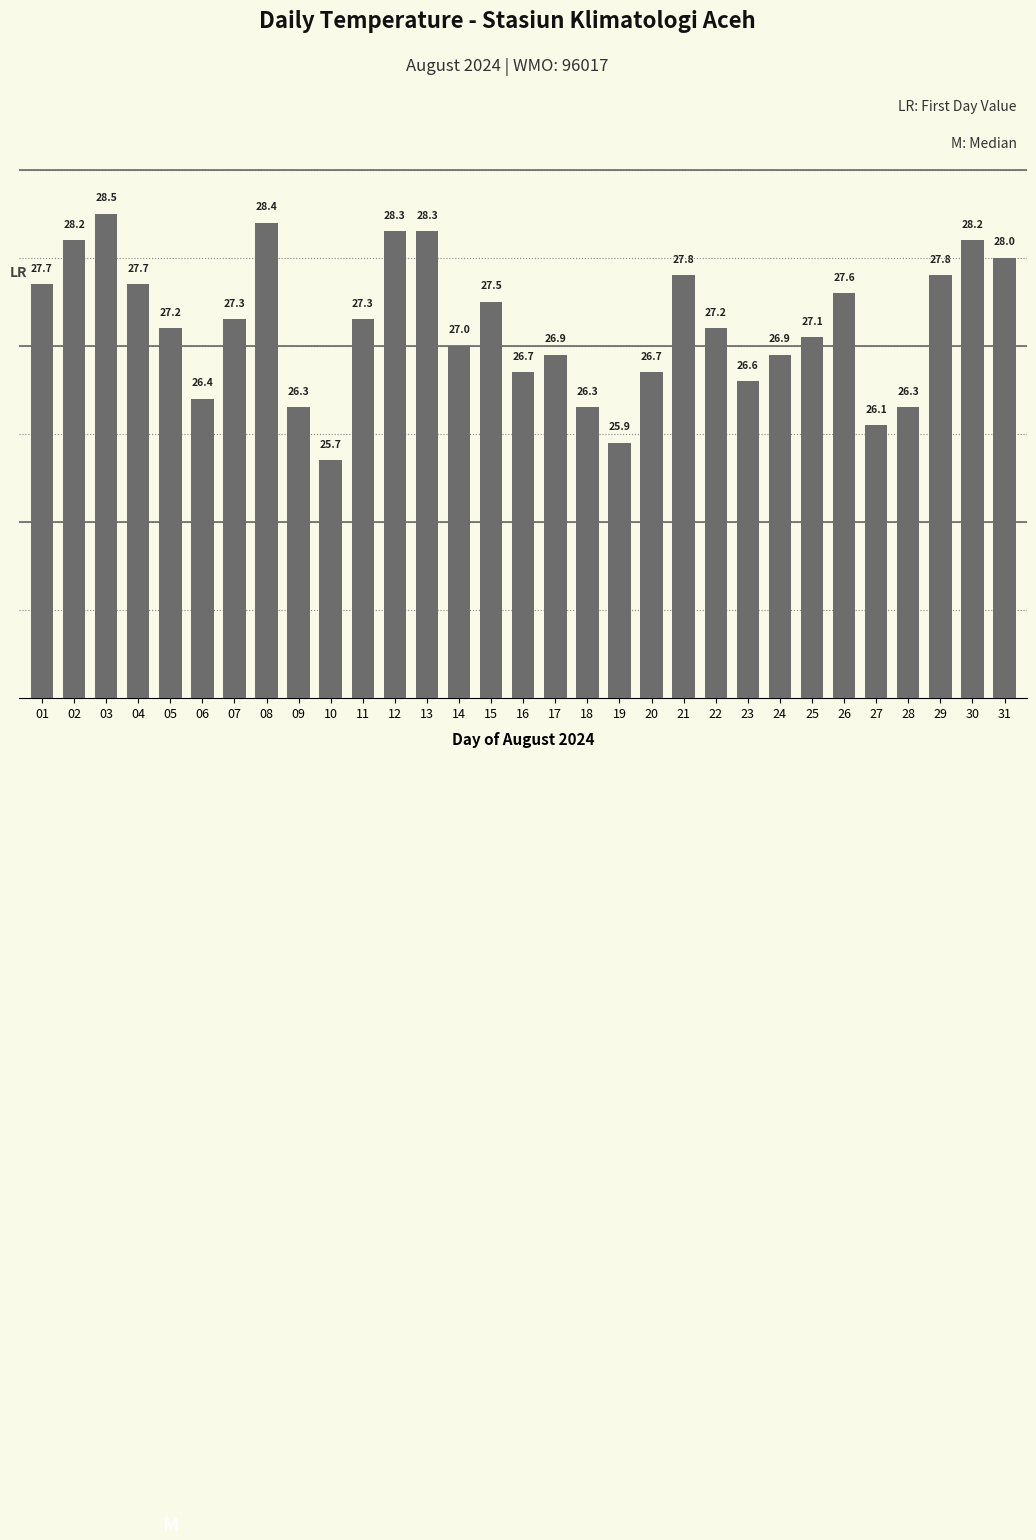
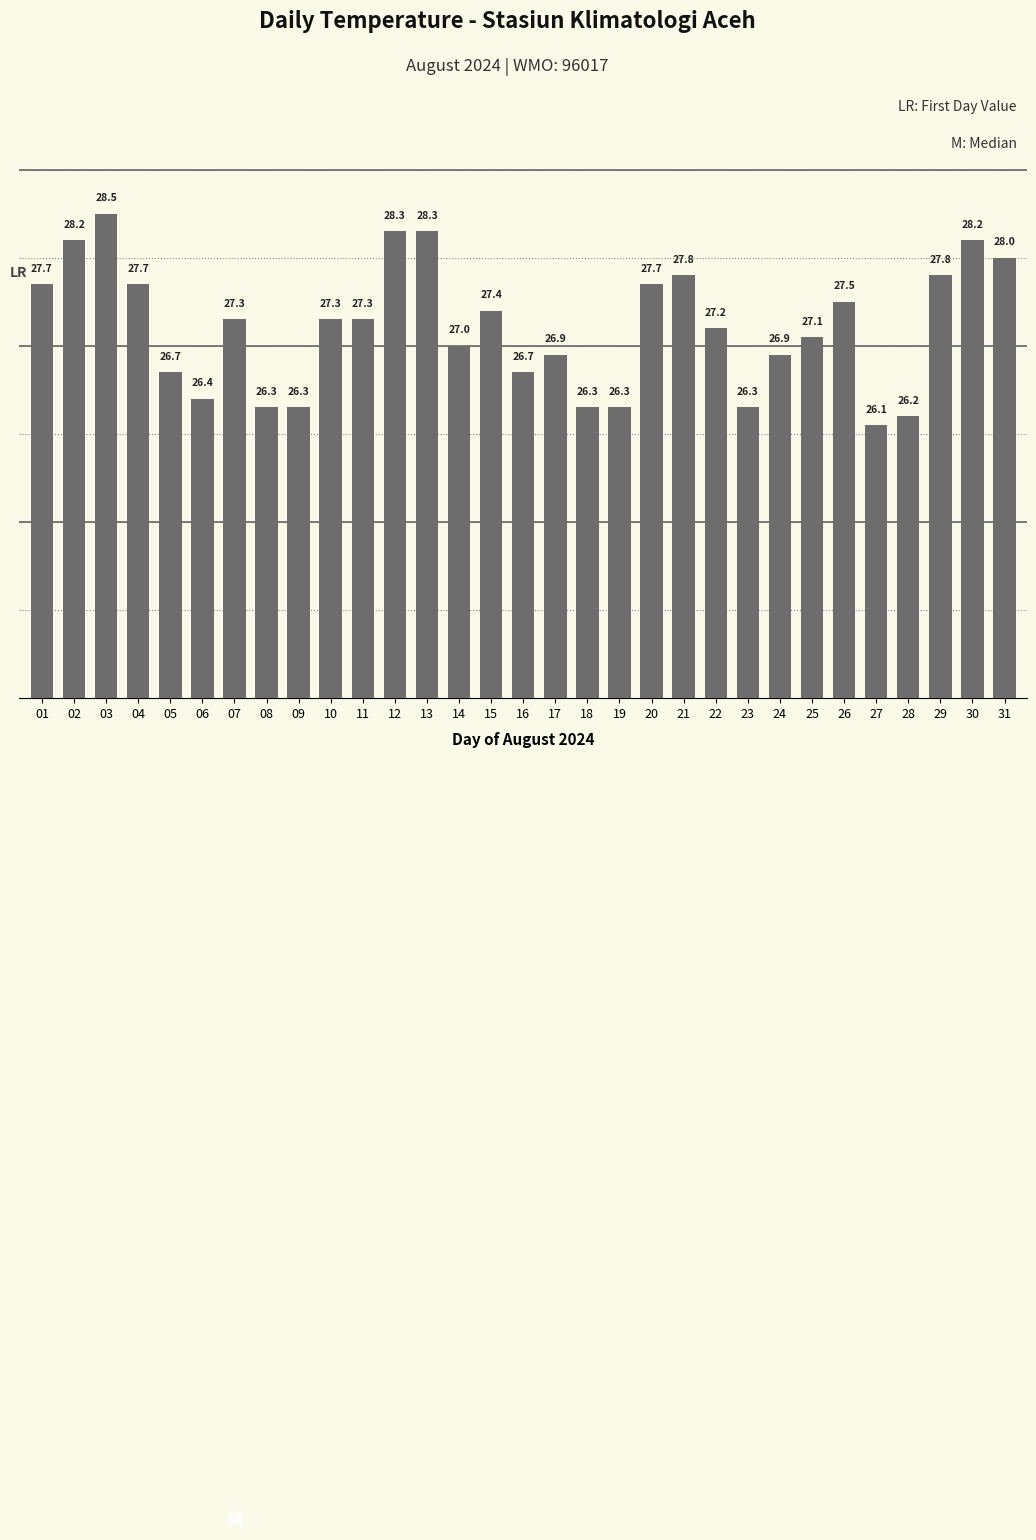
05: 27.2 -> 26.7
08: 28.4 -> 26.3
10: 25.7 -> 27.3
15: 27.5 -> 27.4
19: 25.9 -> 26.3
20: 26.7 -> 27.7
23: 26.6 -> 26.3
26: 27.6 -> 27.5
28: 26.3 -> 26.2
